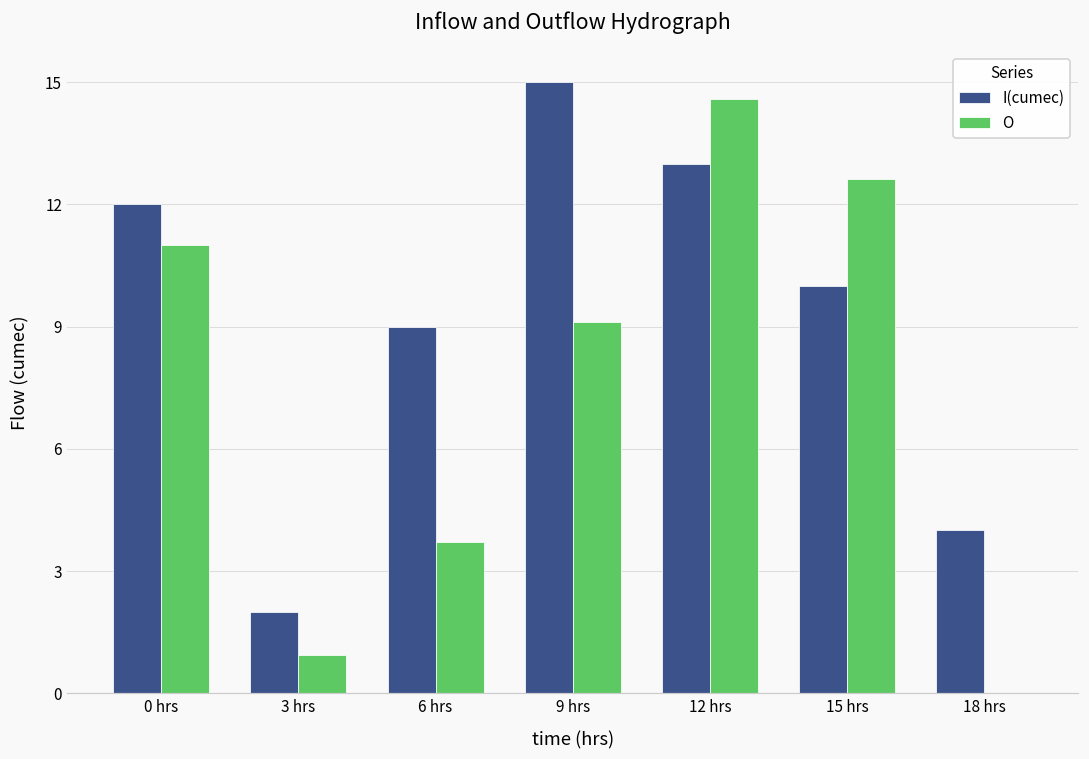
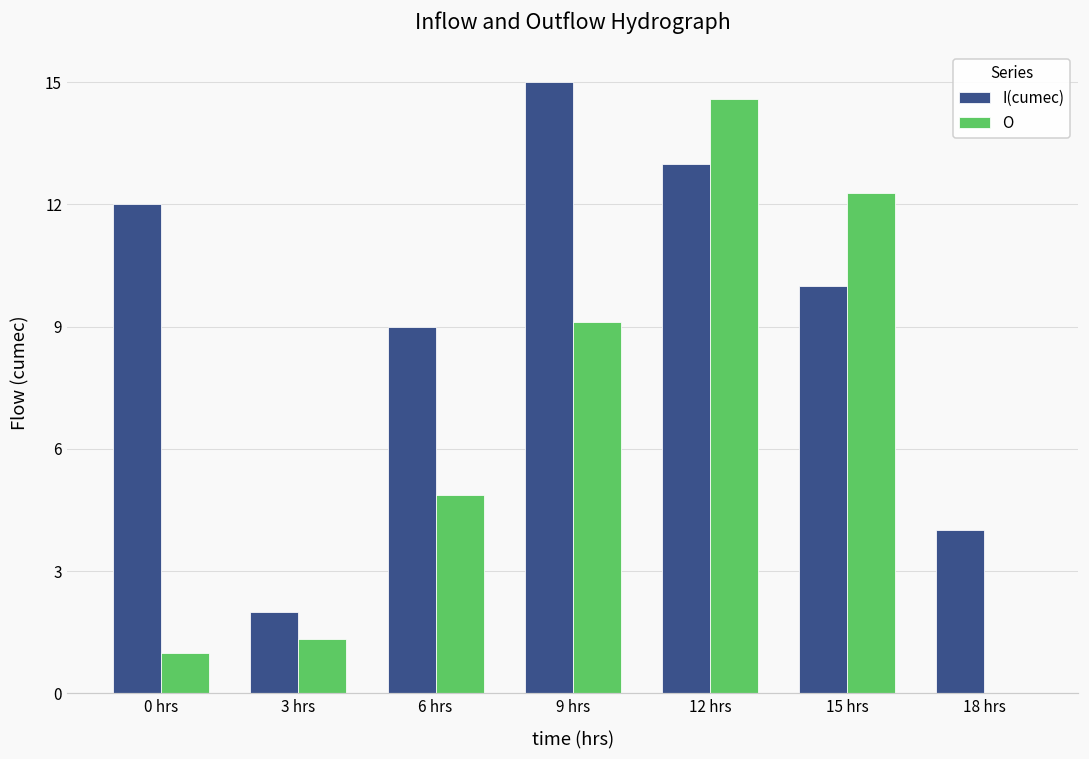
O, 0 hrs: 11 -> 1
O, 3 hrs: 0.9 -> 1.3
O, 6 hrs: 3.7 -> 4.9
O, 15 hrs: 12.6 -> 12.3
